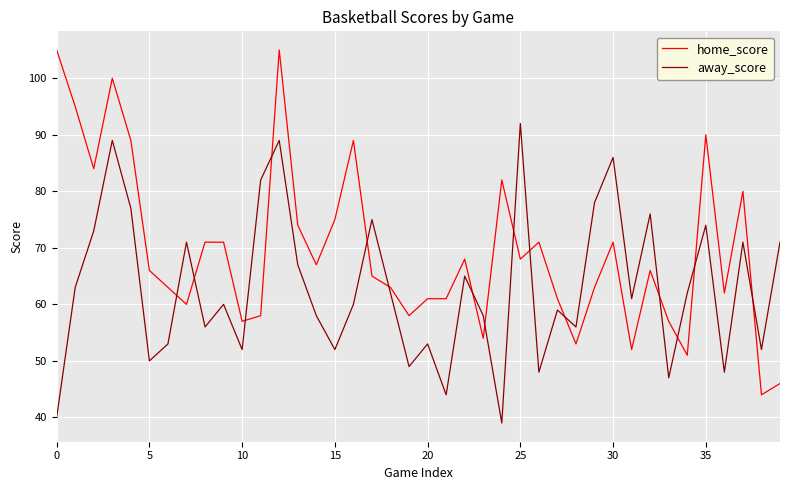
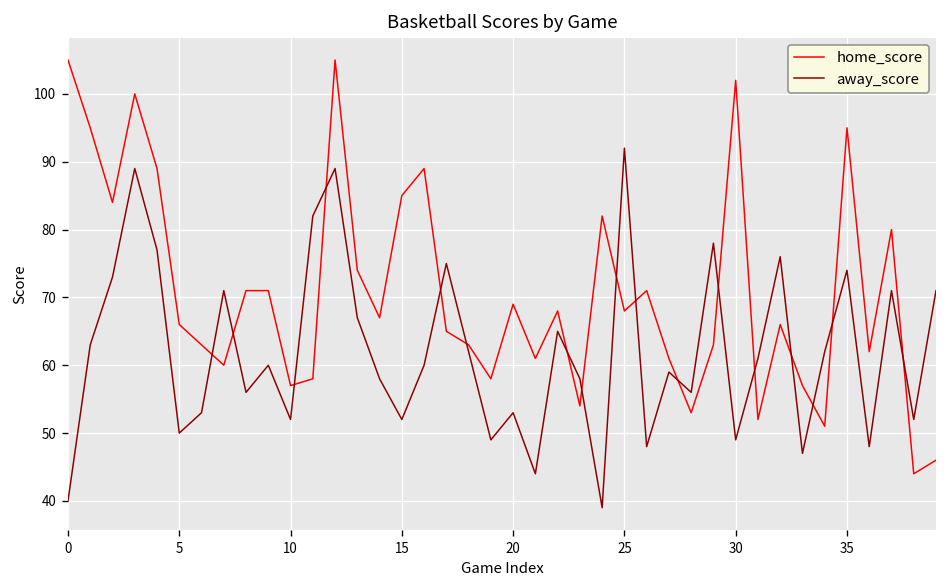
home_score, 15: 75 -> 85
home_score, 20: 61 -> 69
home_score, 30: 71 -> 102
away_score, 30: 86 -> 49
home_score, 35: 90 -> 95
